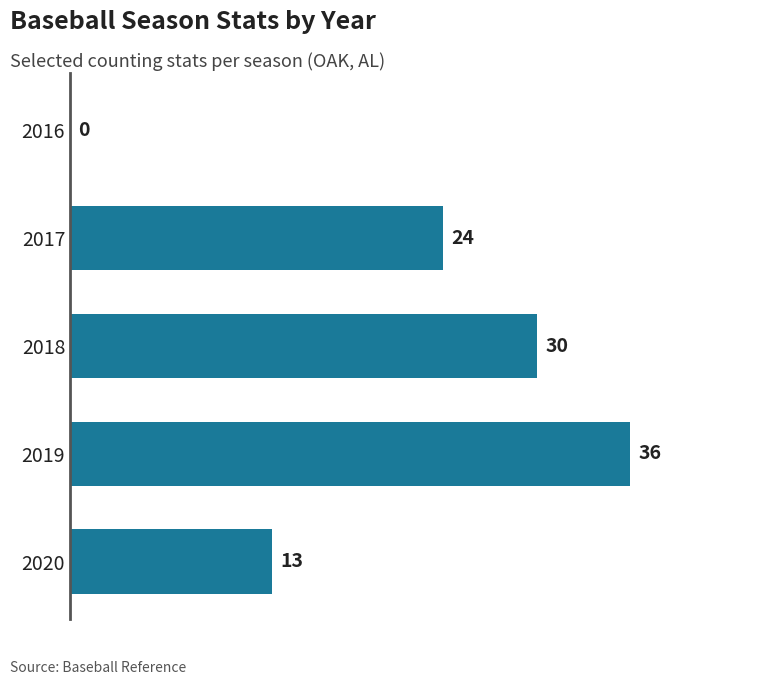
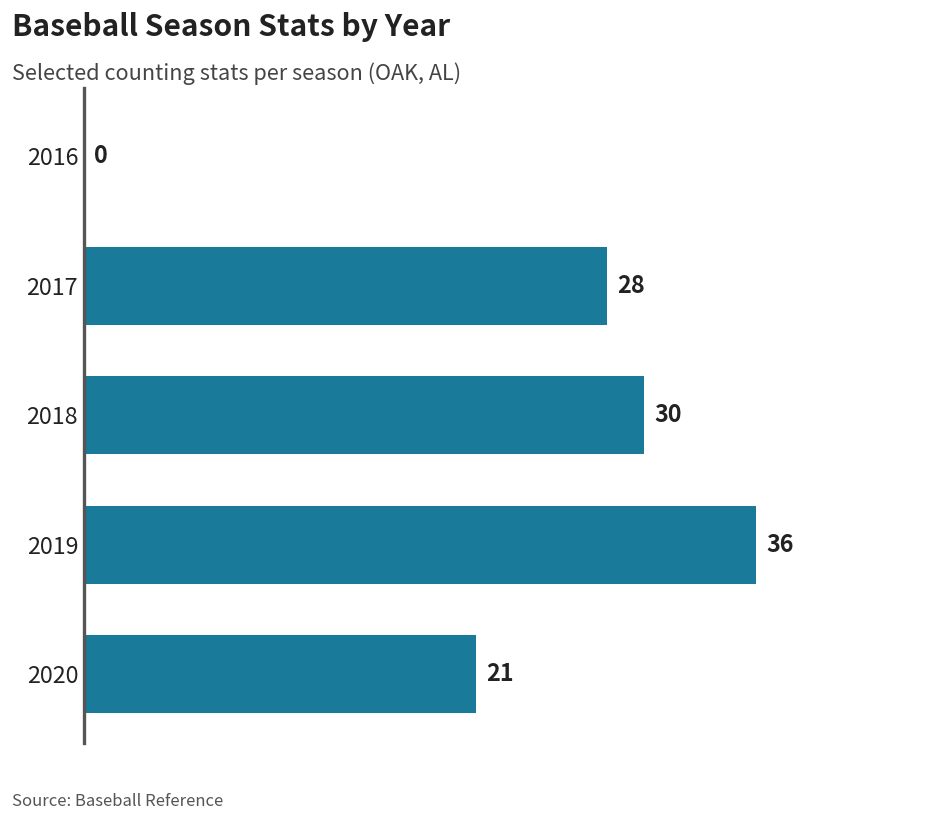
2017: 24 -> 28
2020: 13 -> 21
